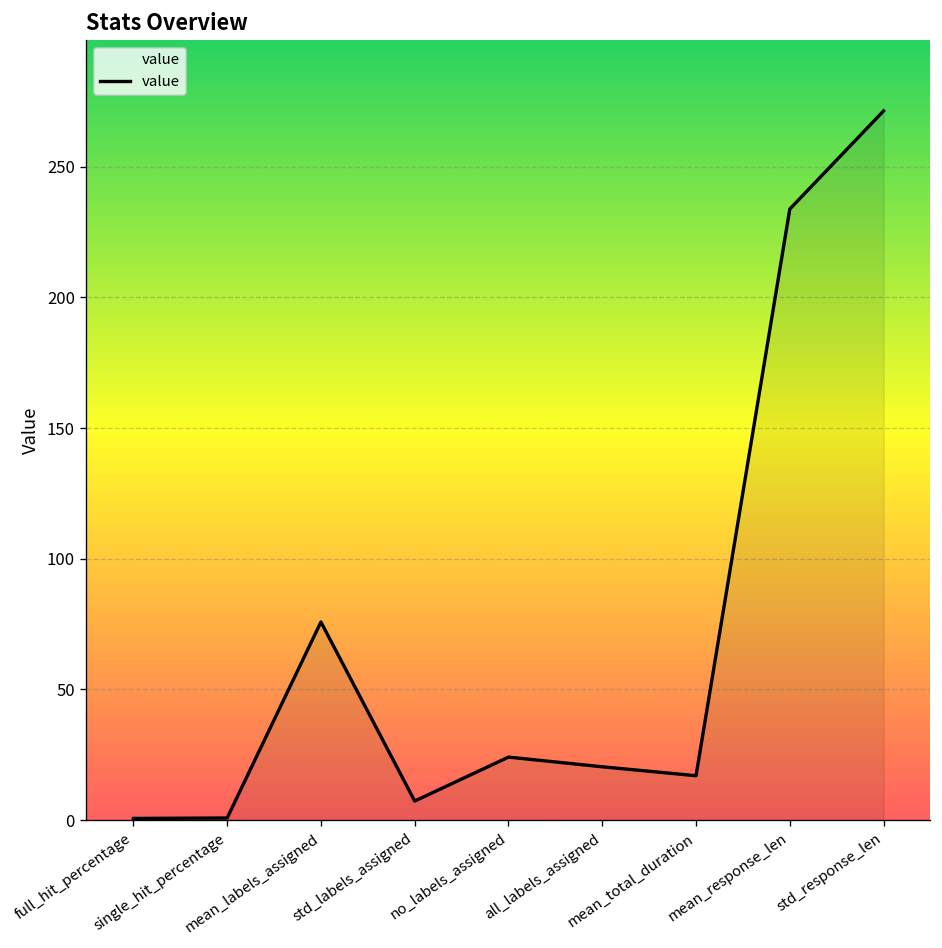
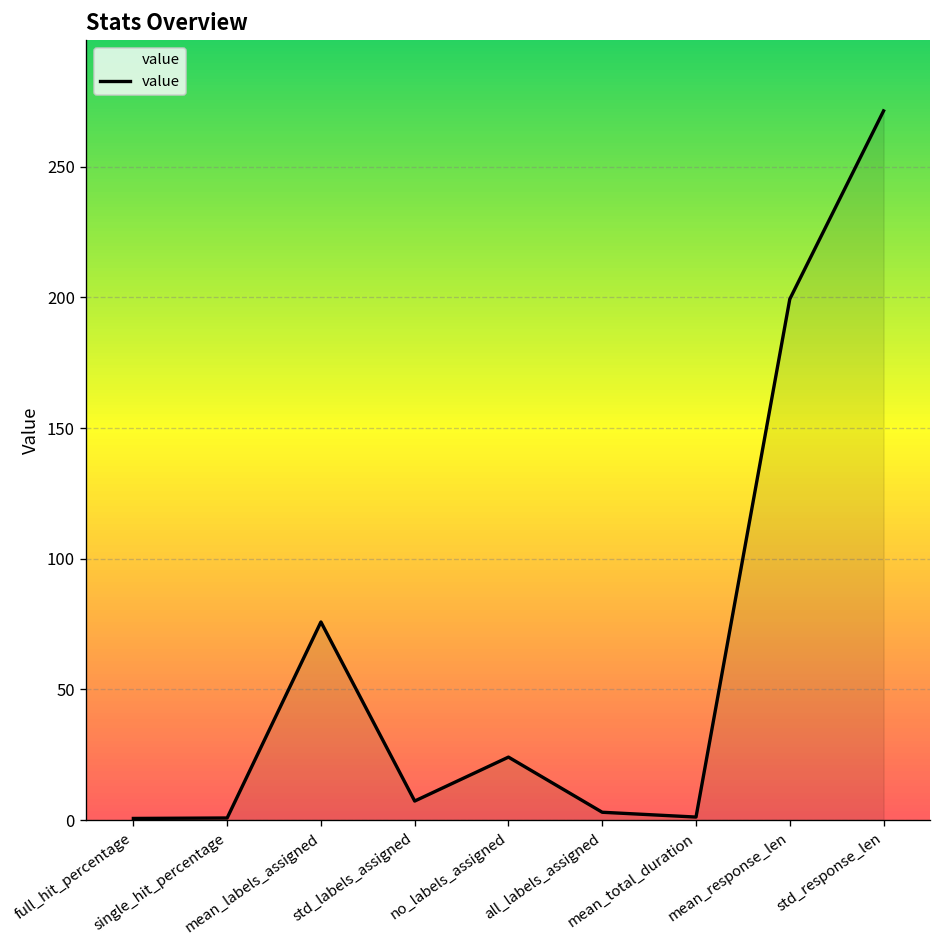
all_labels_assigned: 20 -> 3
mean_total_duration: 17 -> 1
mean_response_len: 234 -> 199
